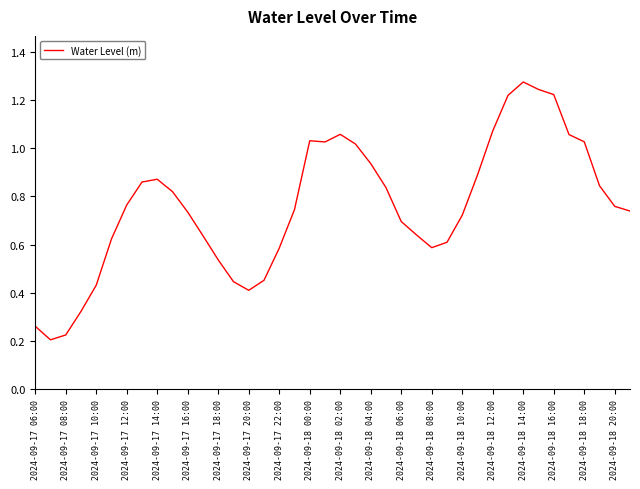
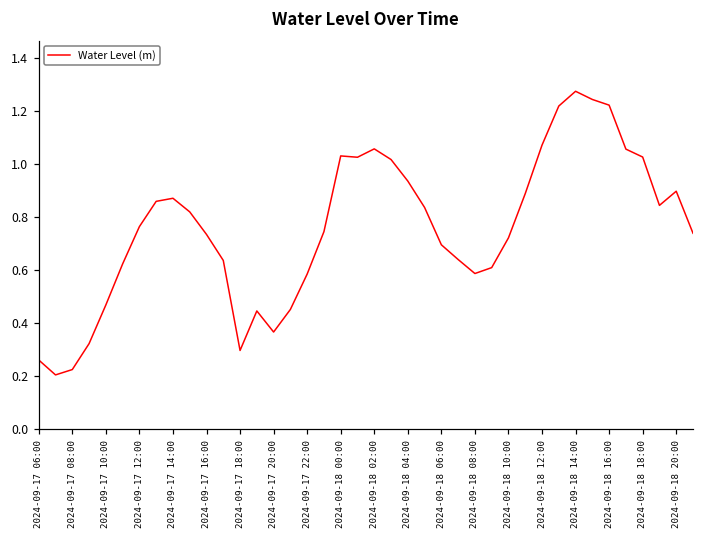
2024-09-17 10:00: 0.43 -> 0.47
2024-09-17 18:00: 0.54 -> 0.30
2024-09-17 20:00: 0.41 -> 0.37
2024-09-18 20:00: 0.76 -> 0.90
